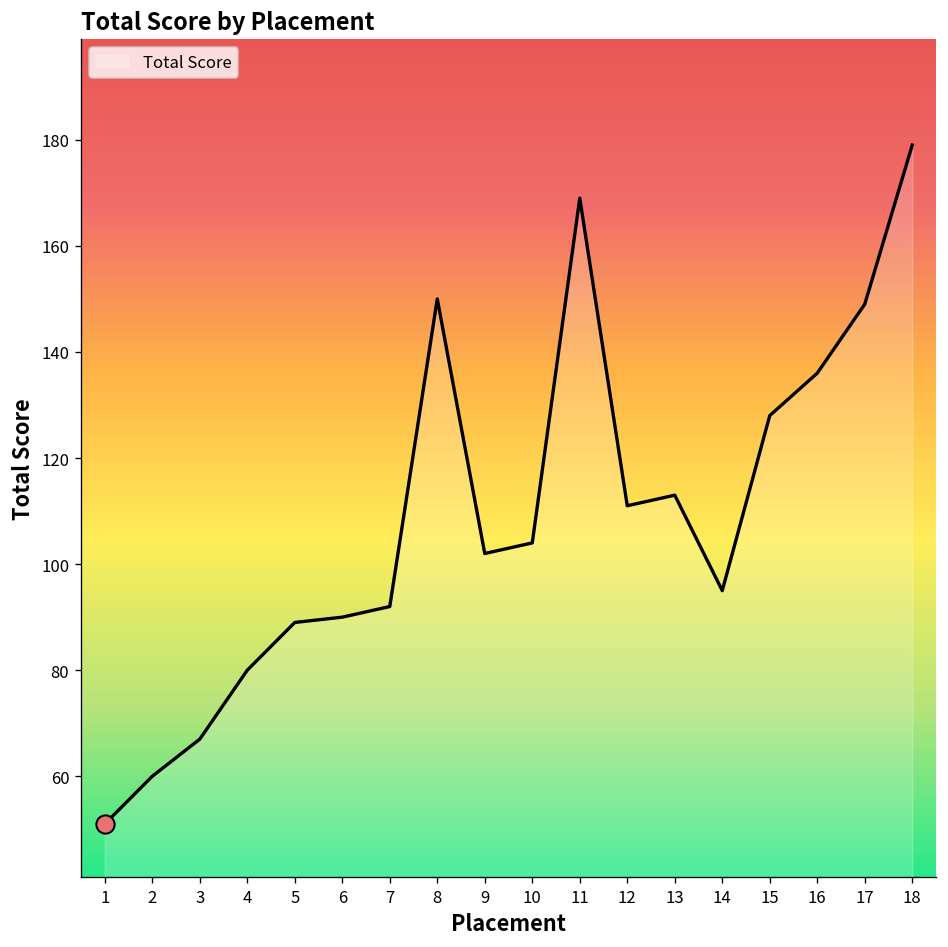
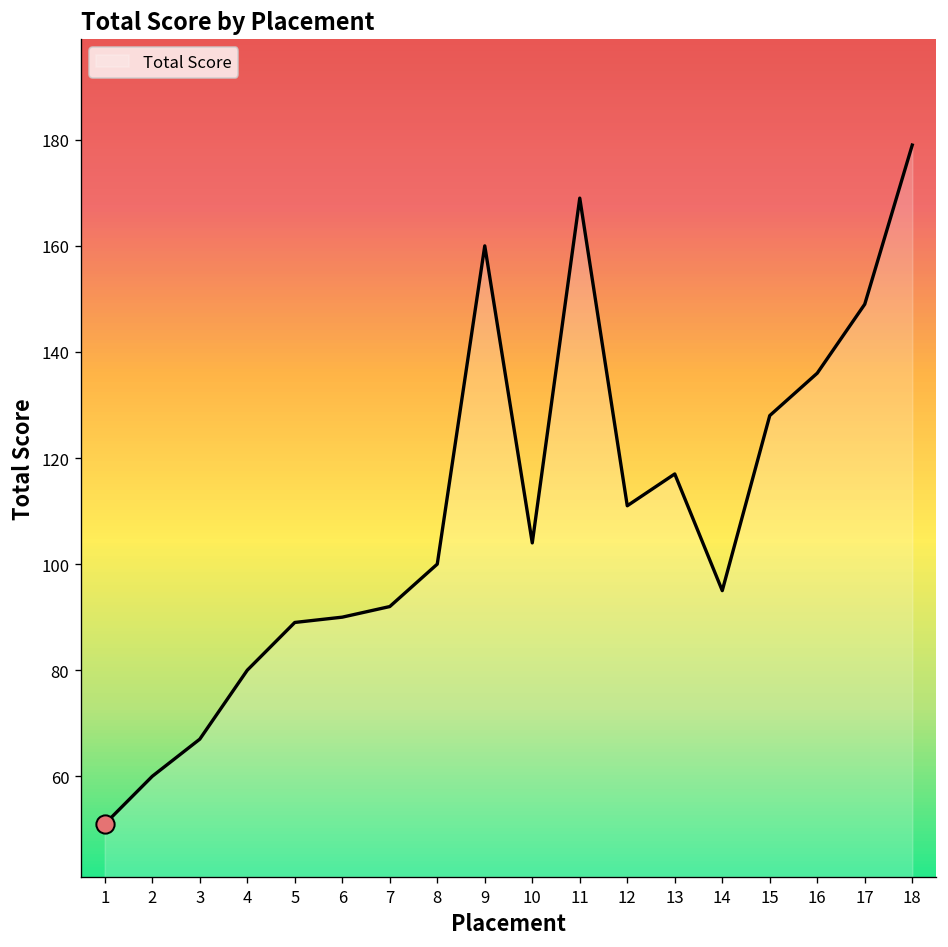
Total Score, 8: 150 -> 100
Total Score, 9: 102 -> 160
Total Score, 13: 113 -> 117
